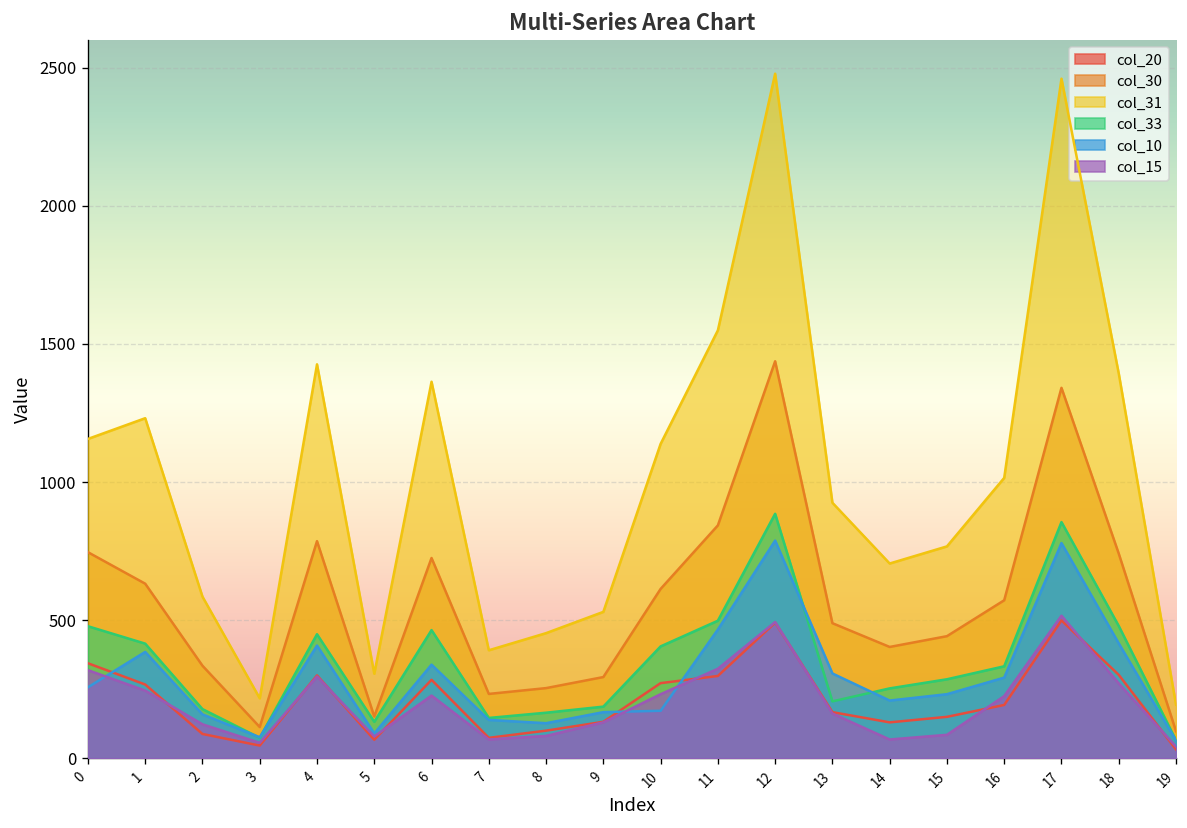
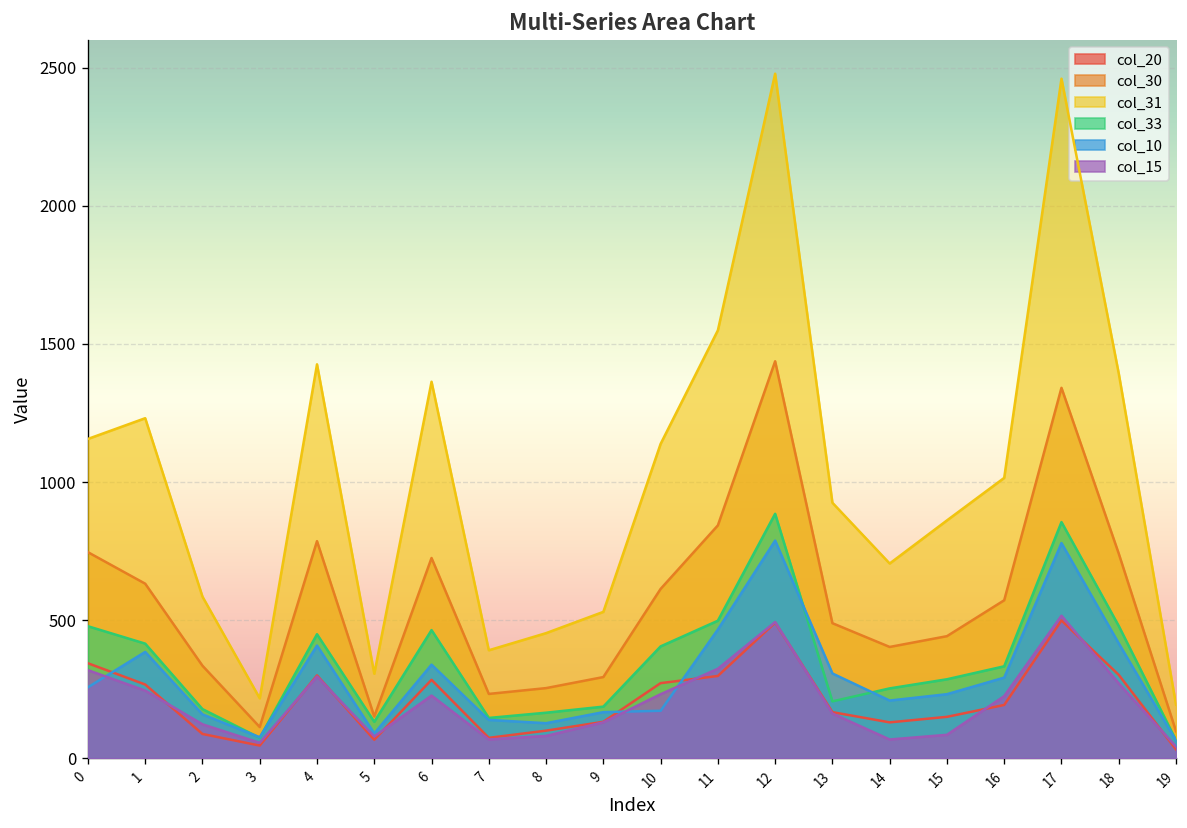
col_31, 15: 770 -> 860
